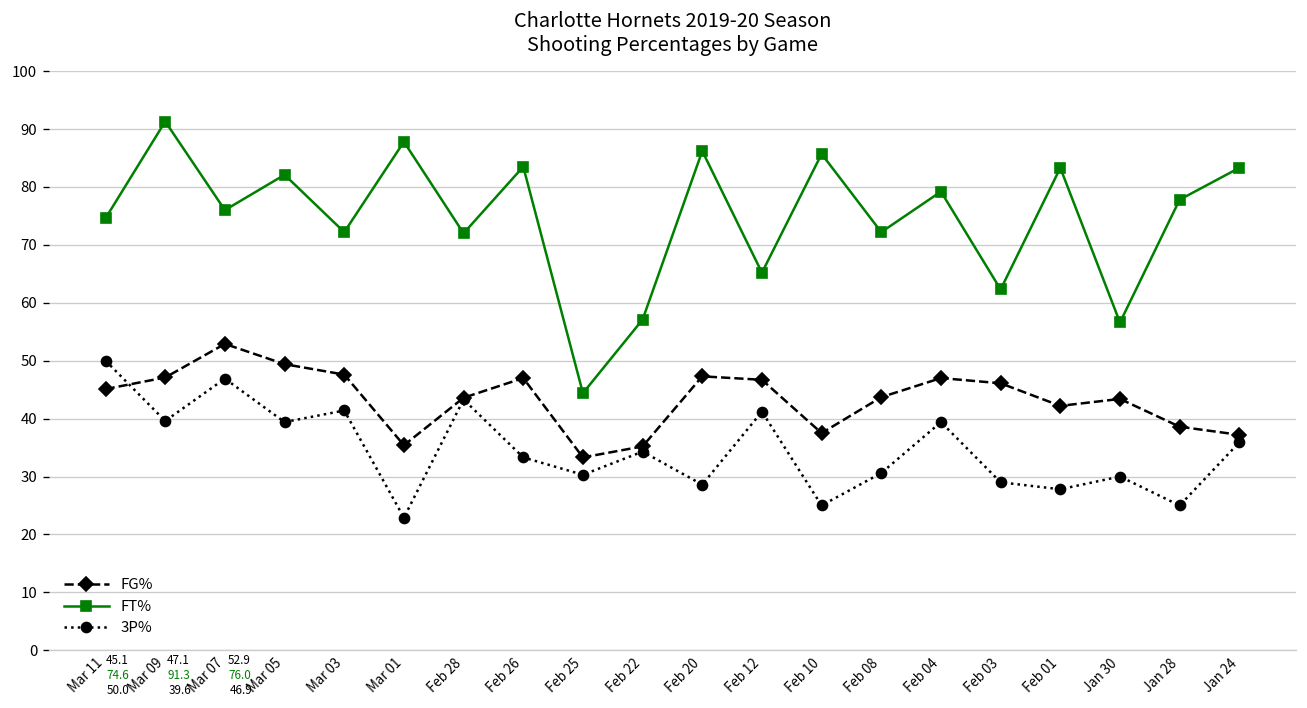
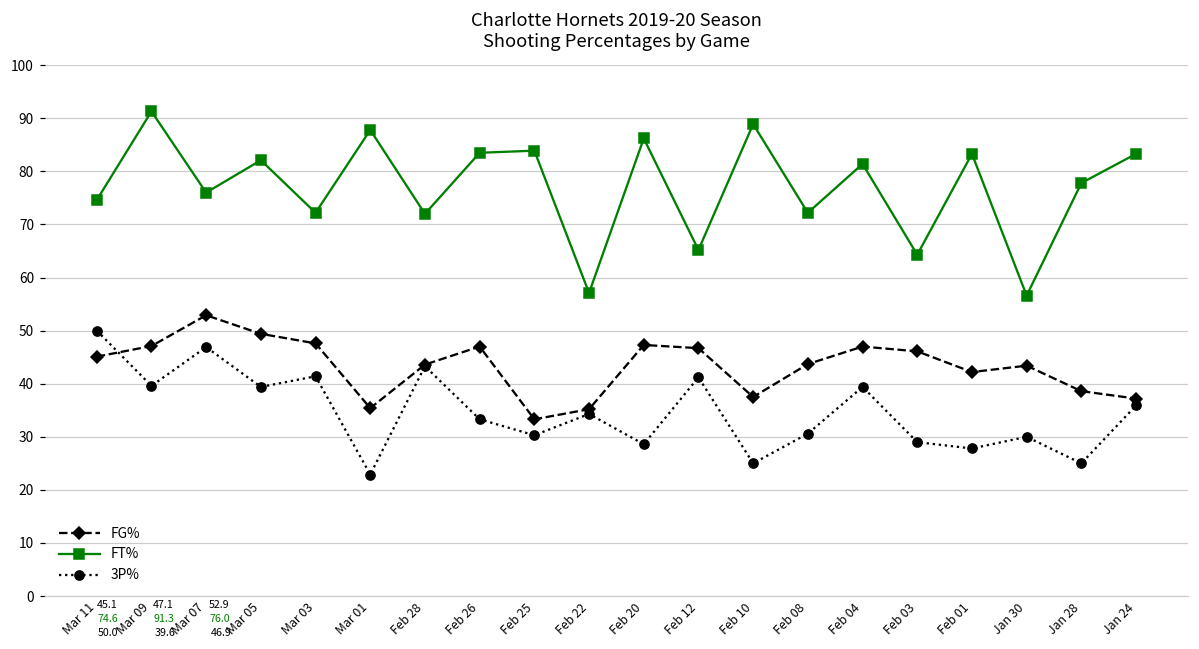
FT%, Feb 25: 44 -> 84
FT%, Feb 10: 86 -> 89
FT%, Feb 04: 79 -> 81
FT%, Feb 03: 62 -> 64
